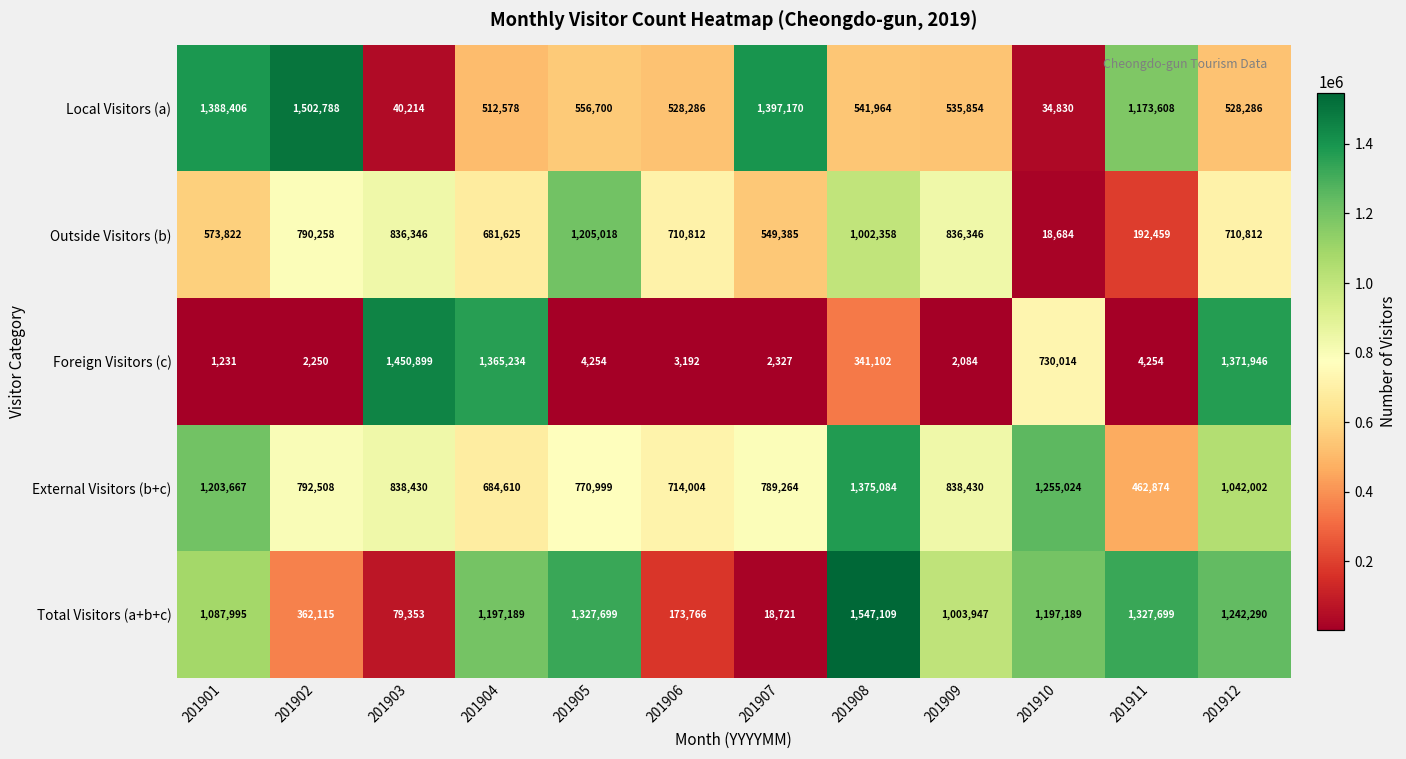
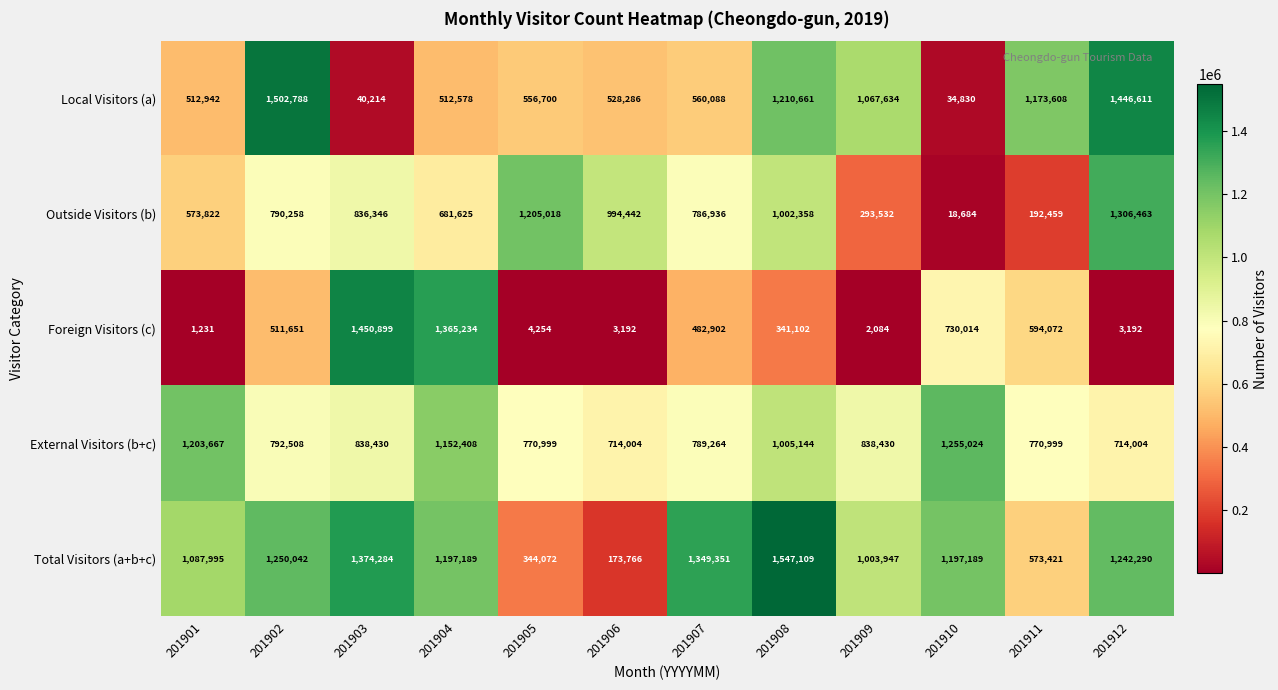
Local Visitors (a), 201901: 1,388,406 -> 512,942
Local Visitors (a), 201907: 1,397,170 -> 560,088
Local Visitors (a), 201908: 541,964 -> 1,210,661
Local Visitors (a), 201909: 535,854 -> 1,067,634
Local Visitors (a), 201912: 528,286 -> 1,446,611
Outside Visitors (b), 201906: 710,812 -> 994,442
Outside Visitors (b), 201907: 549,385 -> 786,936
Outside Visitors (b), 201909: 836,346 -> 293,532
Outside Visitors (b), 201912: 710,812 -> 1,306,463
Foreign Visitors (c), 201902: 2,250 -> 511,651
Foreign Visitors (c), 201907: 2,327 -> 482,902
Foreign Visitors (c), 201911: 4,254 -> 594,072
Foreign Visitors (c), 201912: 1,371,946 -> 3,192
External Visitors (b+c), 201904: 684,610 -> 1,152,408
External Visitors (b+c), 201908: 1,375,084 -> 1,005,144
External Visitors (b+c), 201911: 462,874 -> 770,999
External Visitors (b+c), 201912: 1,042,002 -> 714,004
Total Visitors (a+b+c), 201902: 362,115 -> 1,250,042
Total Visitors (a+b+c), 201903: 79,353 -> 1,374,284
Total Visitors (a+b+c), 201905: 1,327,699 -> 344,072
Total Visitors (a+b+c), 201907: 18,721 -> 1,349,351
Total Visitors (a+b+c), 201911: 1,327,699 -> 573,421
